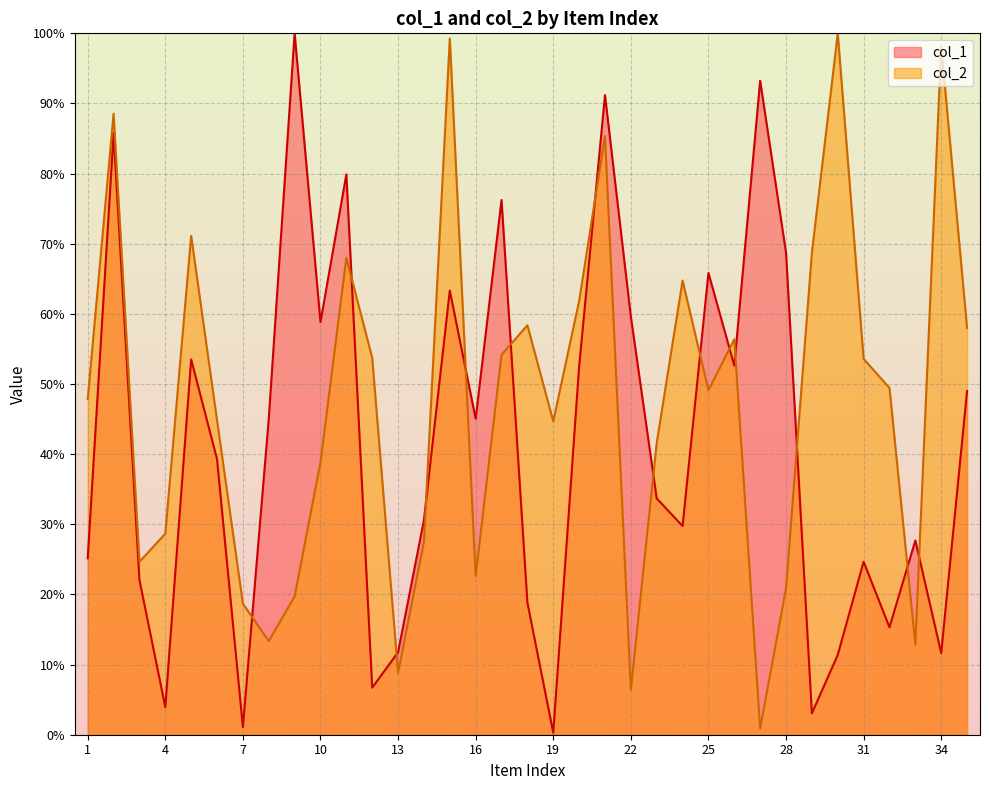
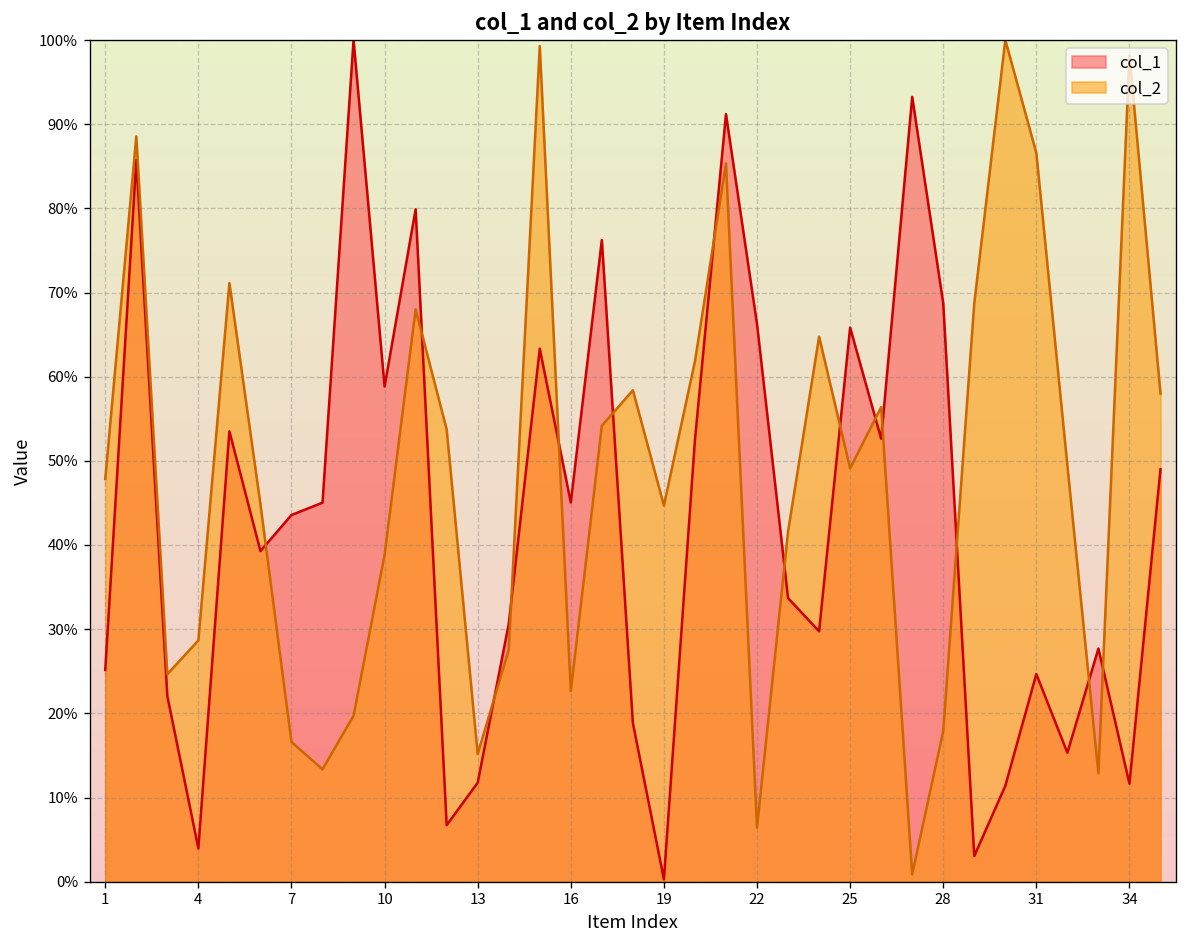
col_1, 7: 1% -> 44%
col_2, 7: 19% -> 17%
col_2, 13: 9% -> 15%
col_1, 22: 60% -> 66%
col_2, 28: 21% -> 18%
col_2, 31: 54% -> 87%
